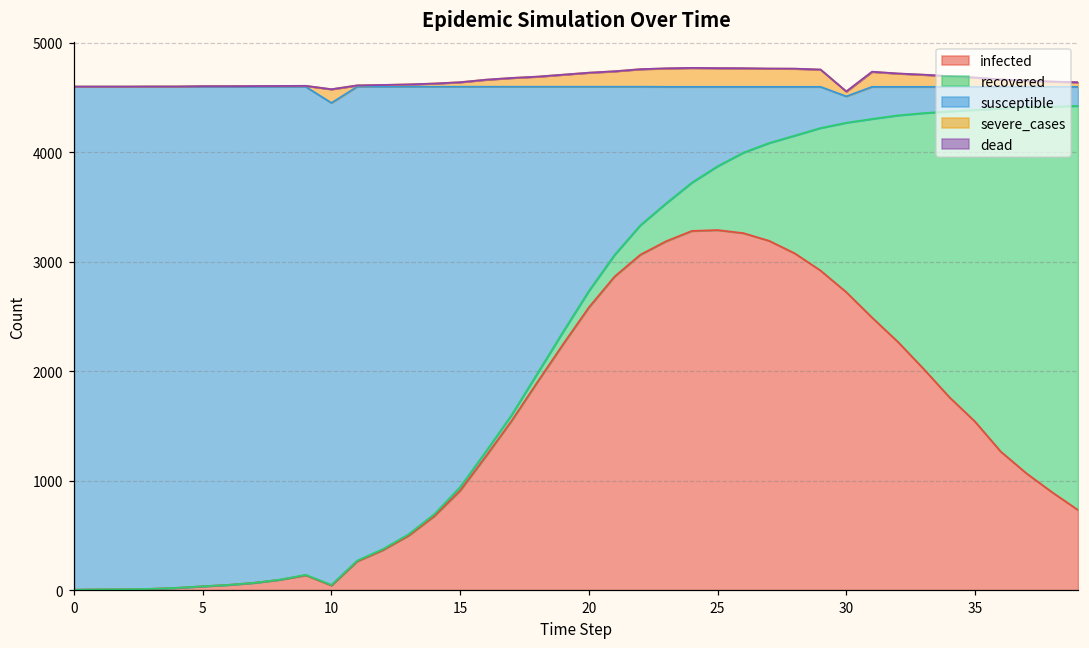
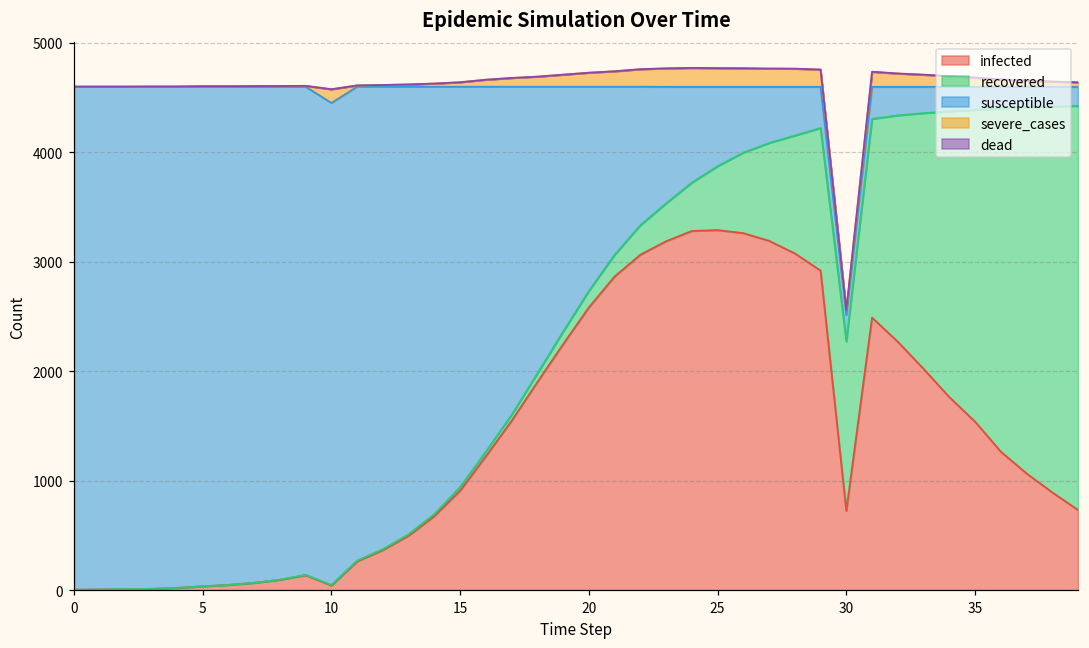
infected, 30: 2700 -> 700
